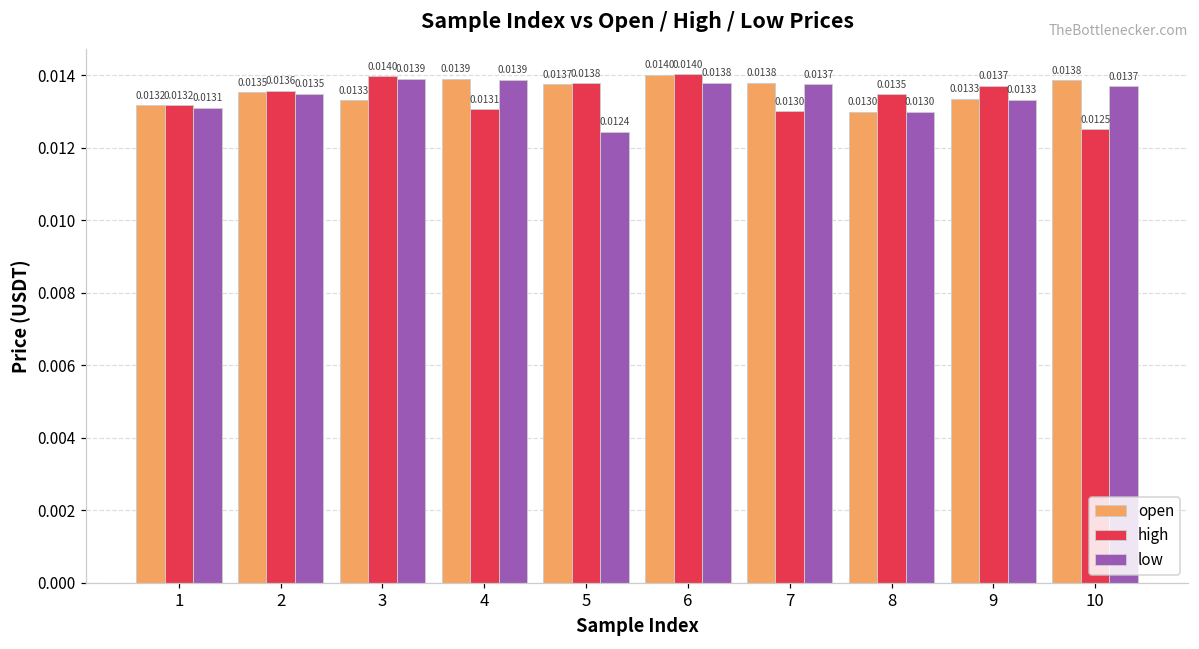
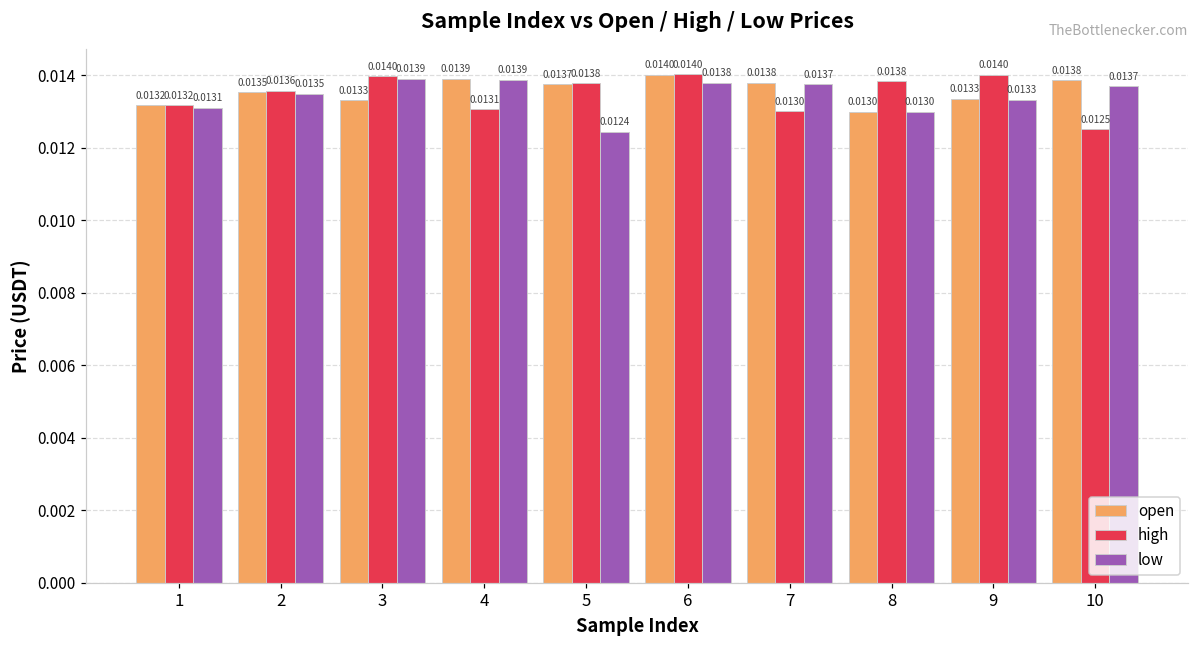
high, 8: 0.0135 -> 0.0138
high, 9: 0.0137 -> 0.0140
